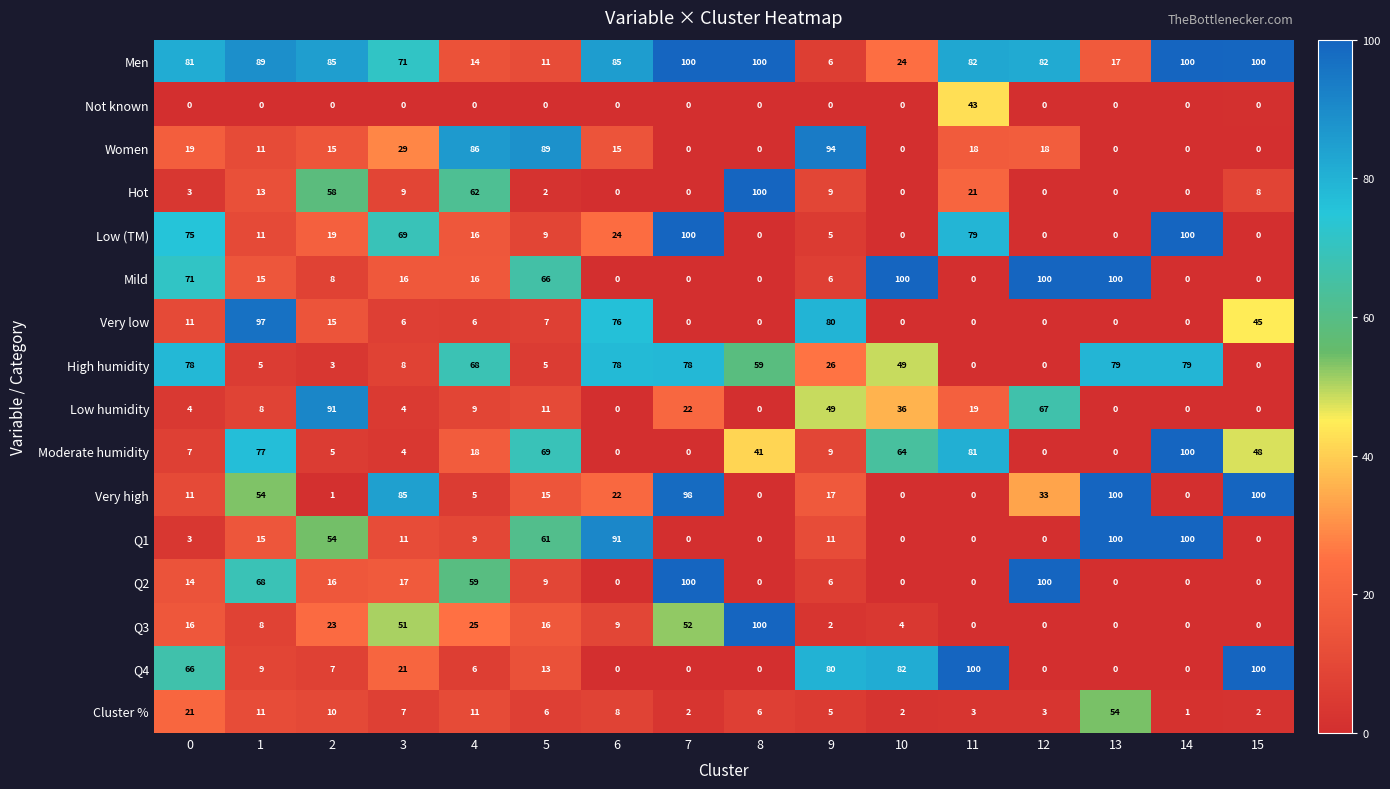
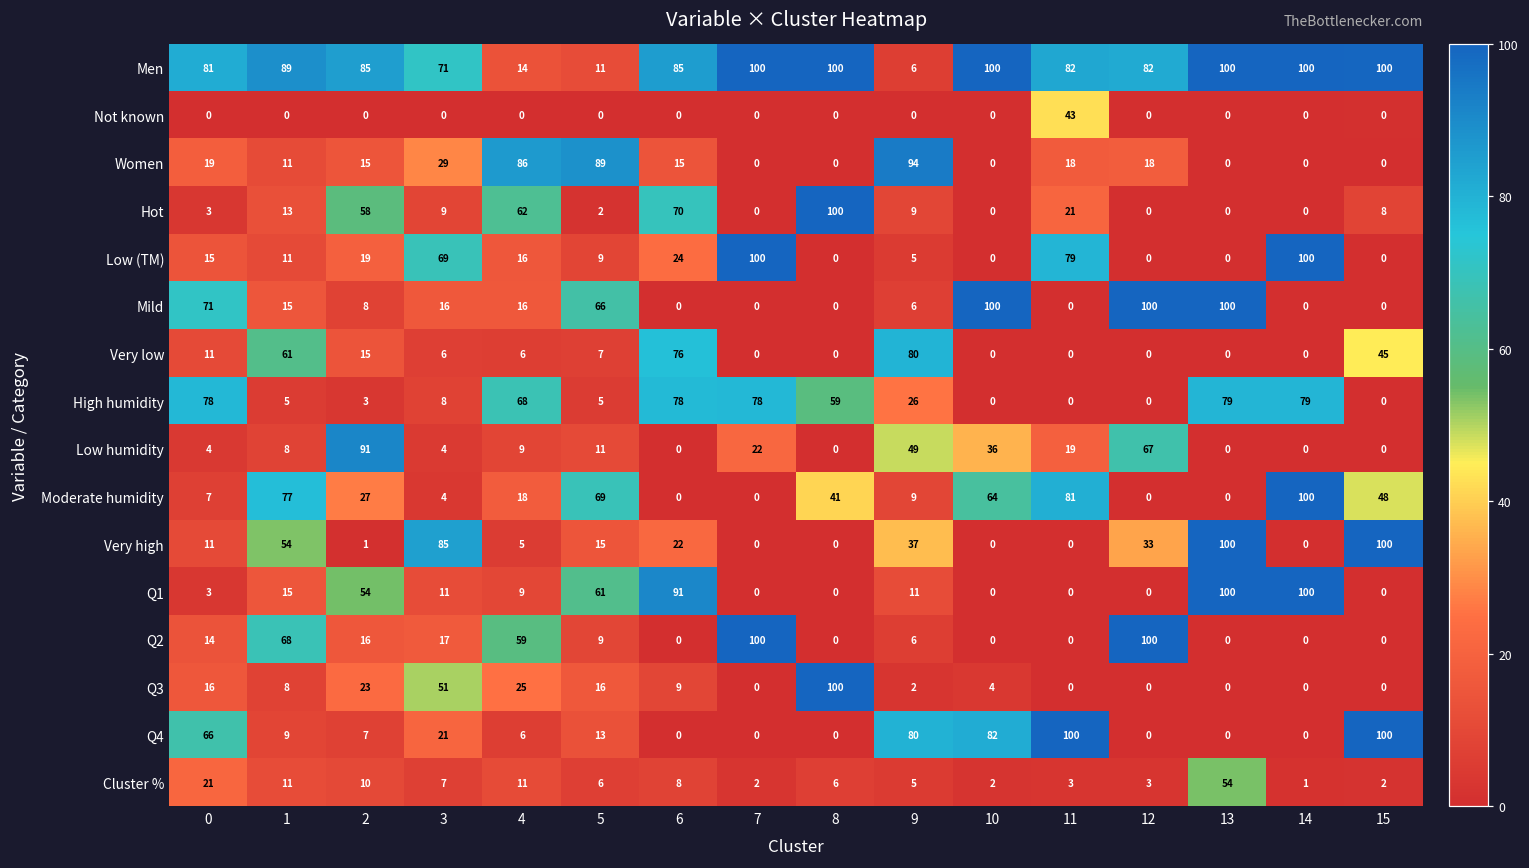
Men, 10: 24 -> 100
Men, 13: 17 -> 100
Hot, 6: 0 -> 70
Low (TM), 0: 75 -> 15
Very low, 1: 97 -> 61
High humidity, 10: 49 -> 0
Moderate humidity, 2: 5 -> 27
Very high, 7: 98 -> 0
Very high, 9: 17 -> 37
Q3, 7: 52 -> 0
